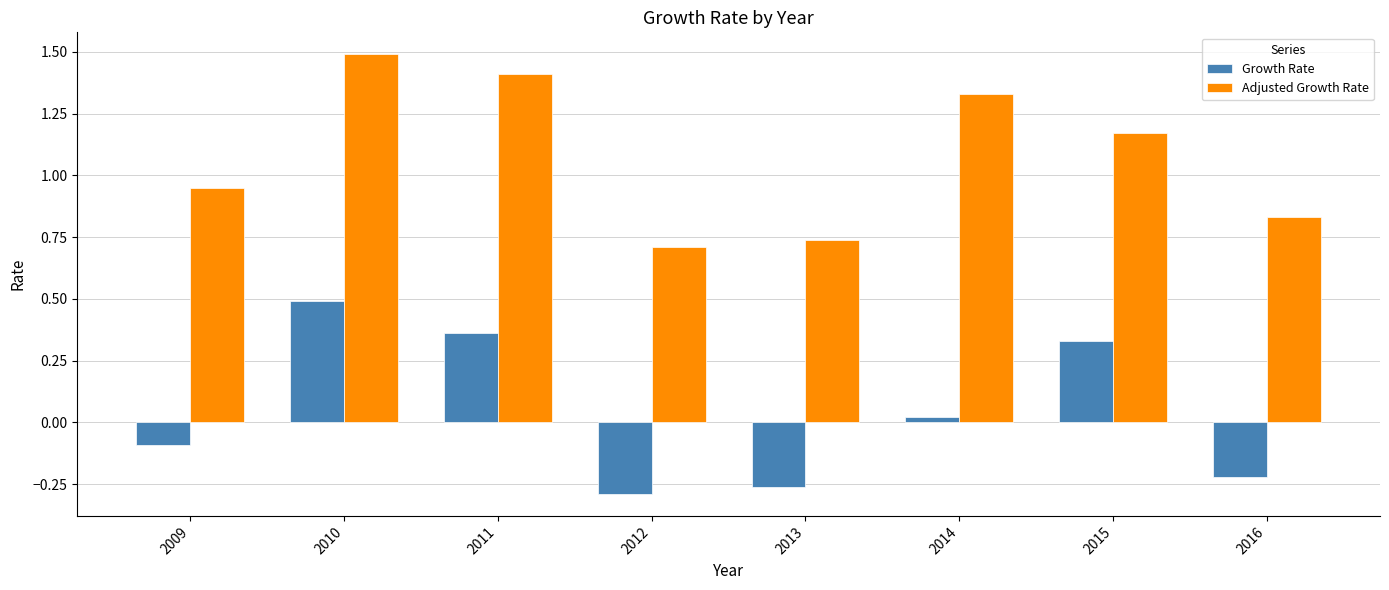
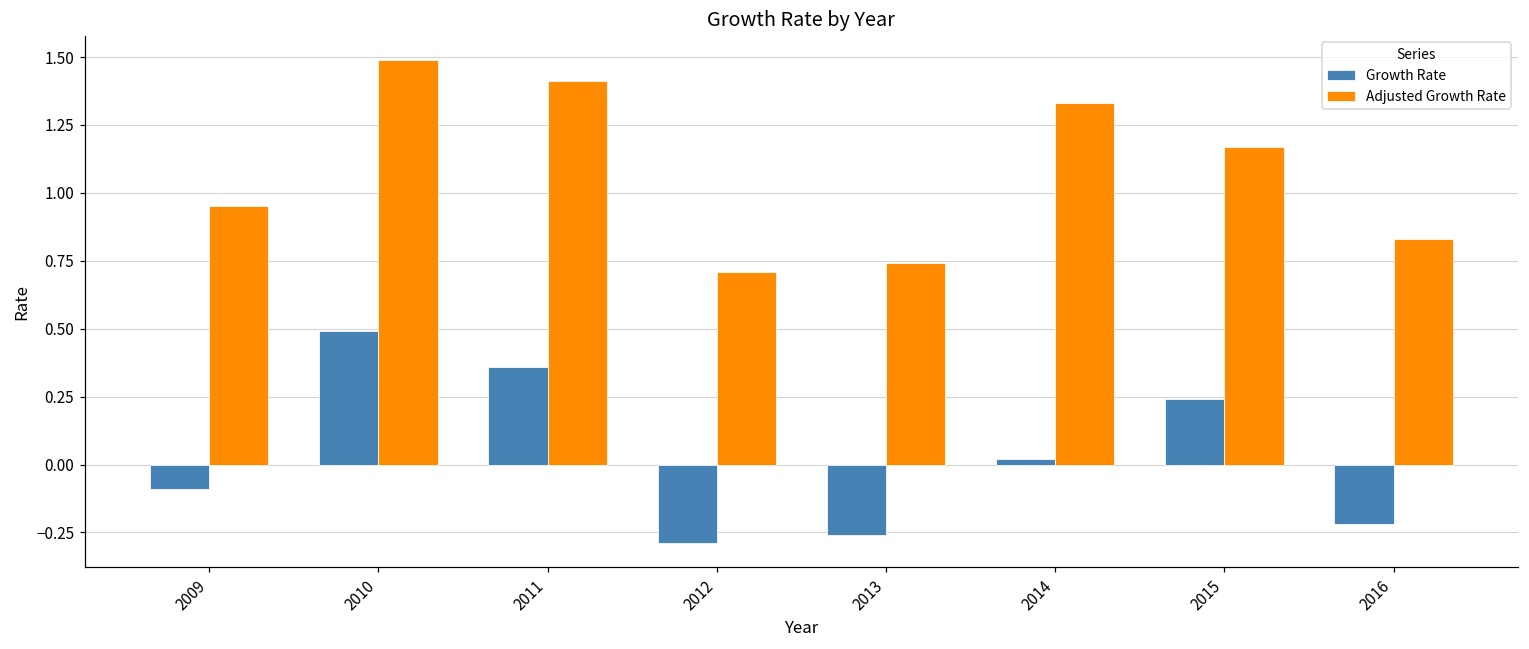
Growth Rate, 2015: 0.33 -> 0.24
